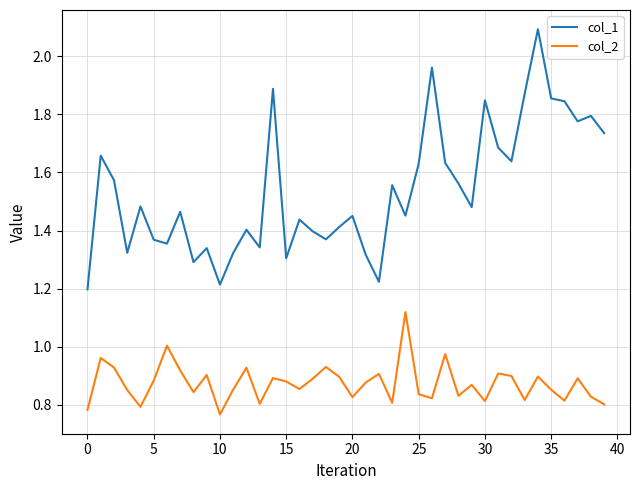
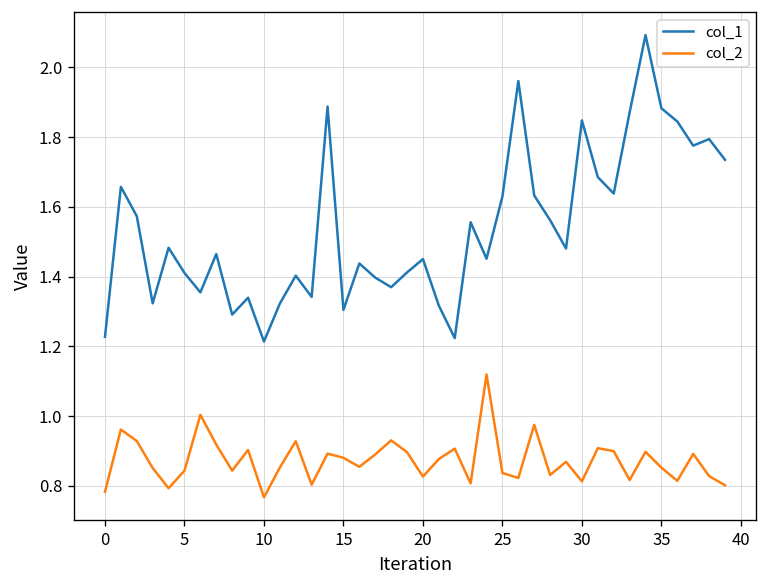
col_1, 0: 1.20 -> 1.23
col_1, 5: 1.37 -> 1.41
col_2, 5: 0.88 -> 0.84
col_1, 35: 1.85 -> 1.88
